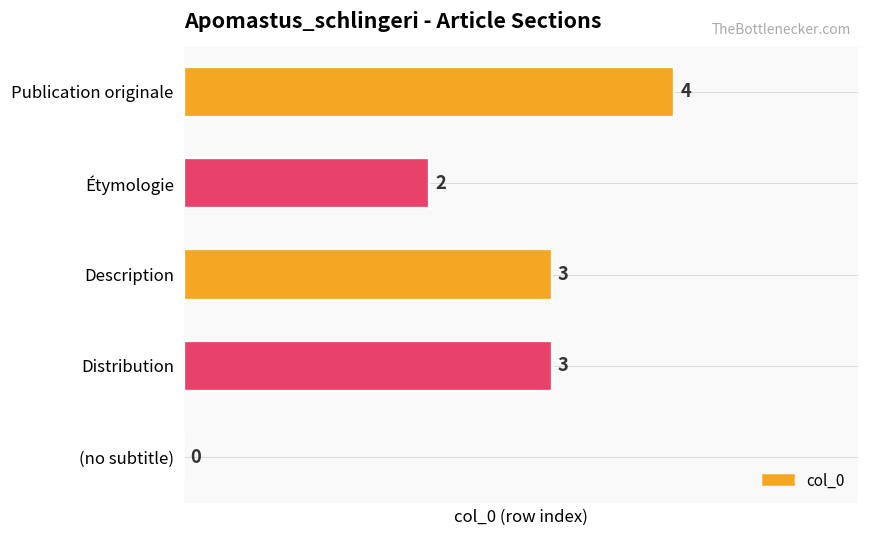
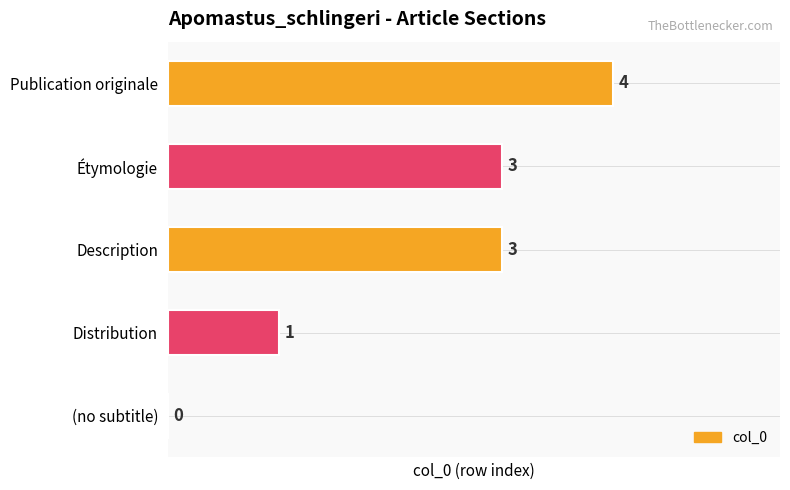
Étymologie: 2 -> 3
Distribution: 3 -> 1
